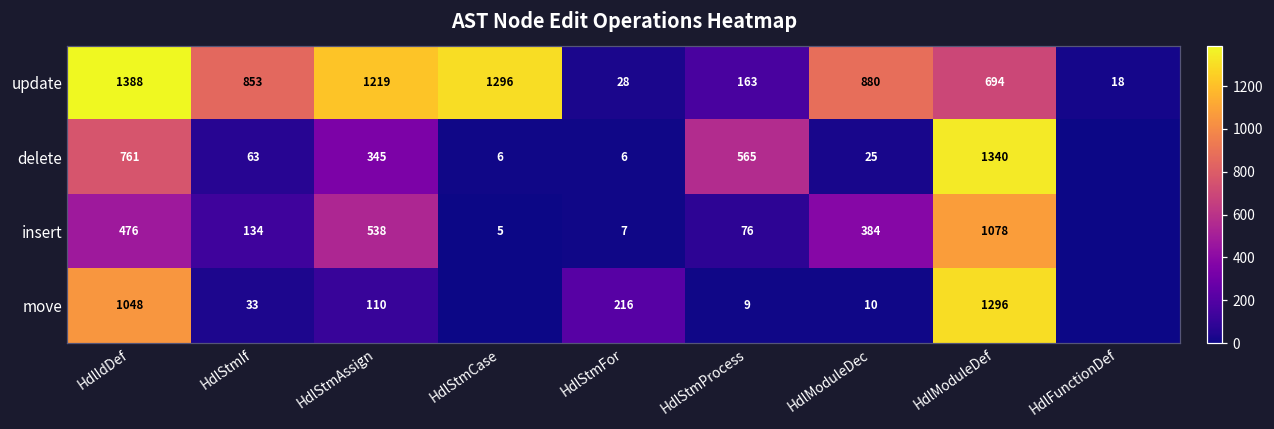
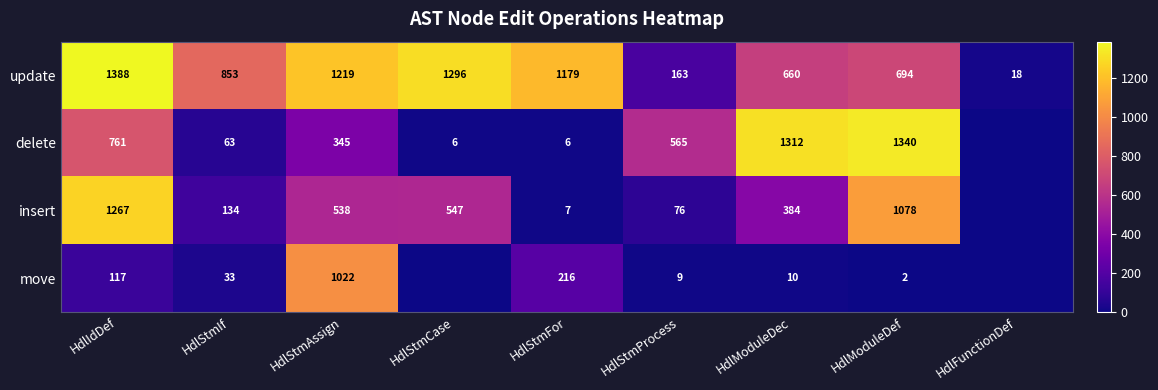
update, HdlStmFor: 28 -> 1179
update, HdlModuleDec: 880 -> 660
delete, HdlModuleDec: 25 -> 1312
insert, HdlIdDef: 476 -> 1267
insert, HdlStmCase: 5 -> 547
move, HdlIdDef: 1048 -> 117
move, HdlStmAssign: 110 -> 1022
move, HdlModuleDef: 1296 -> 2
